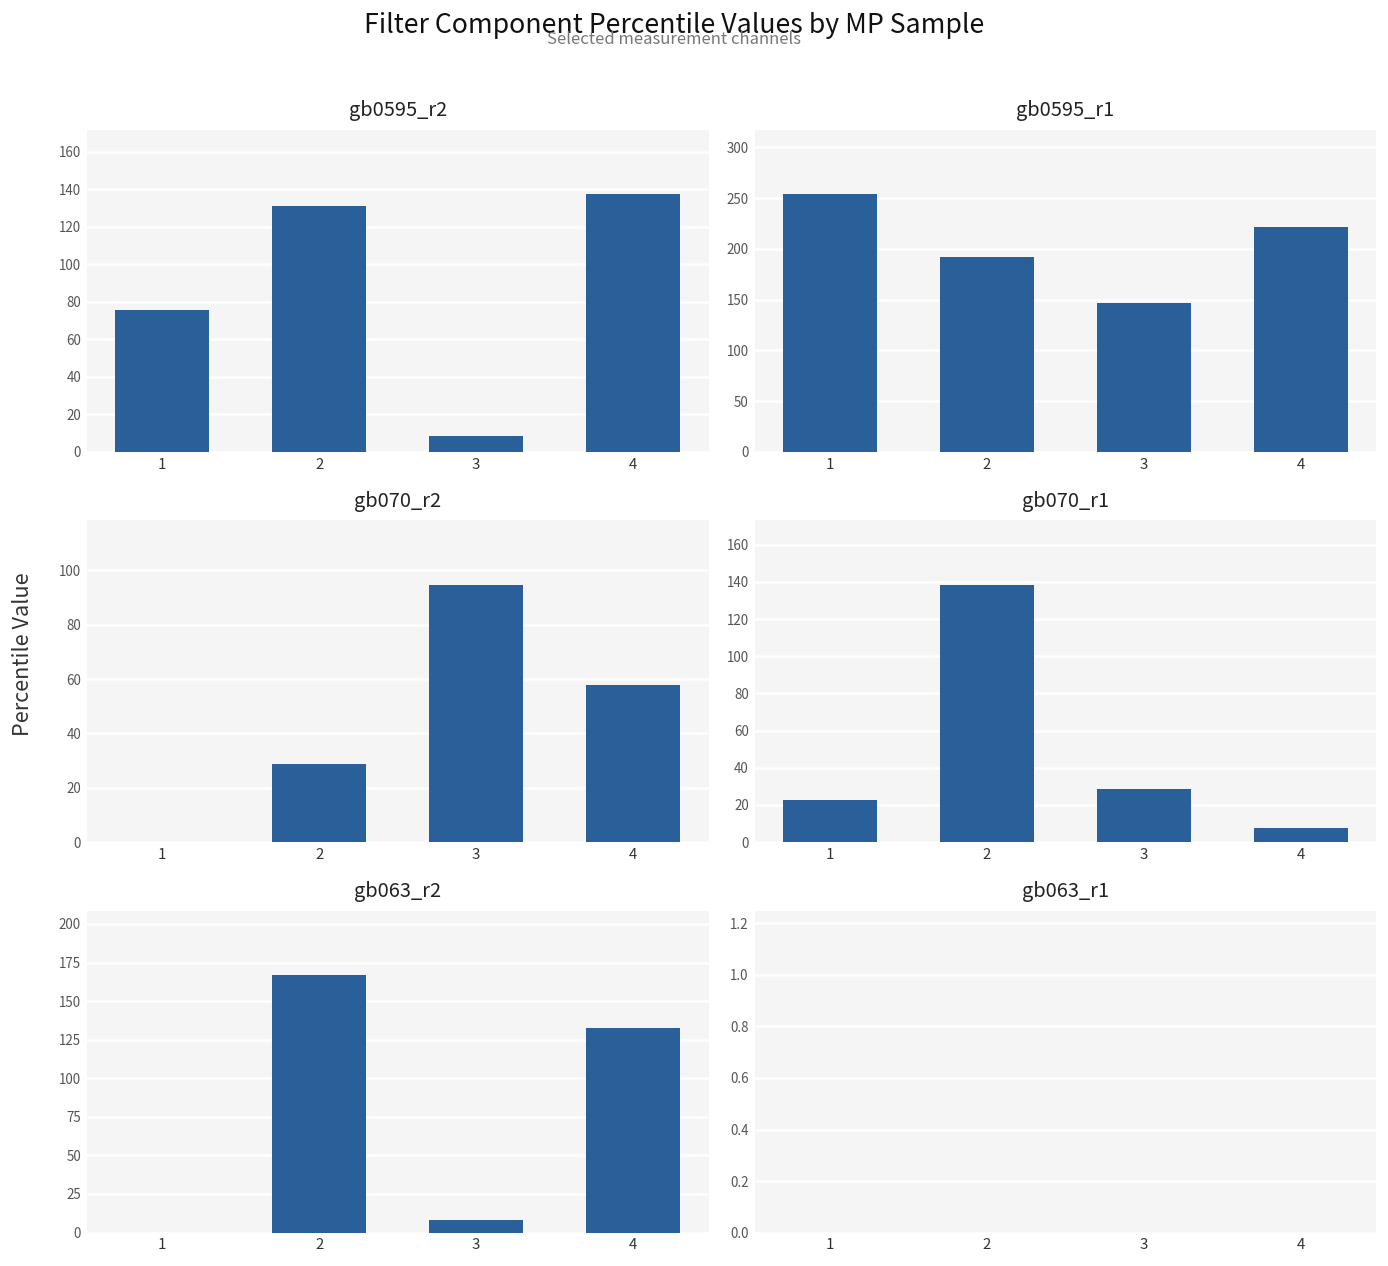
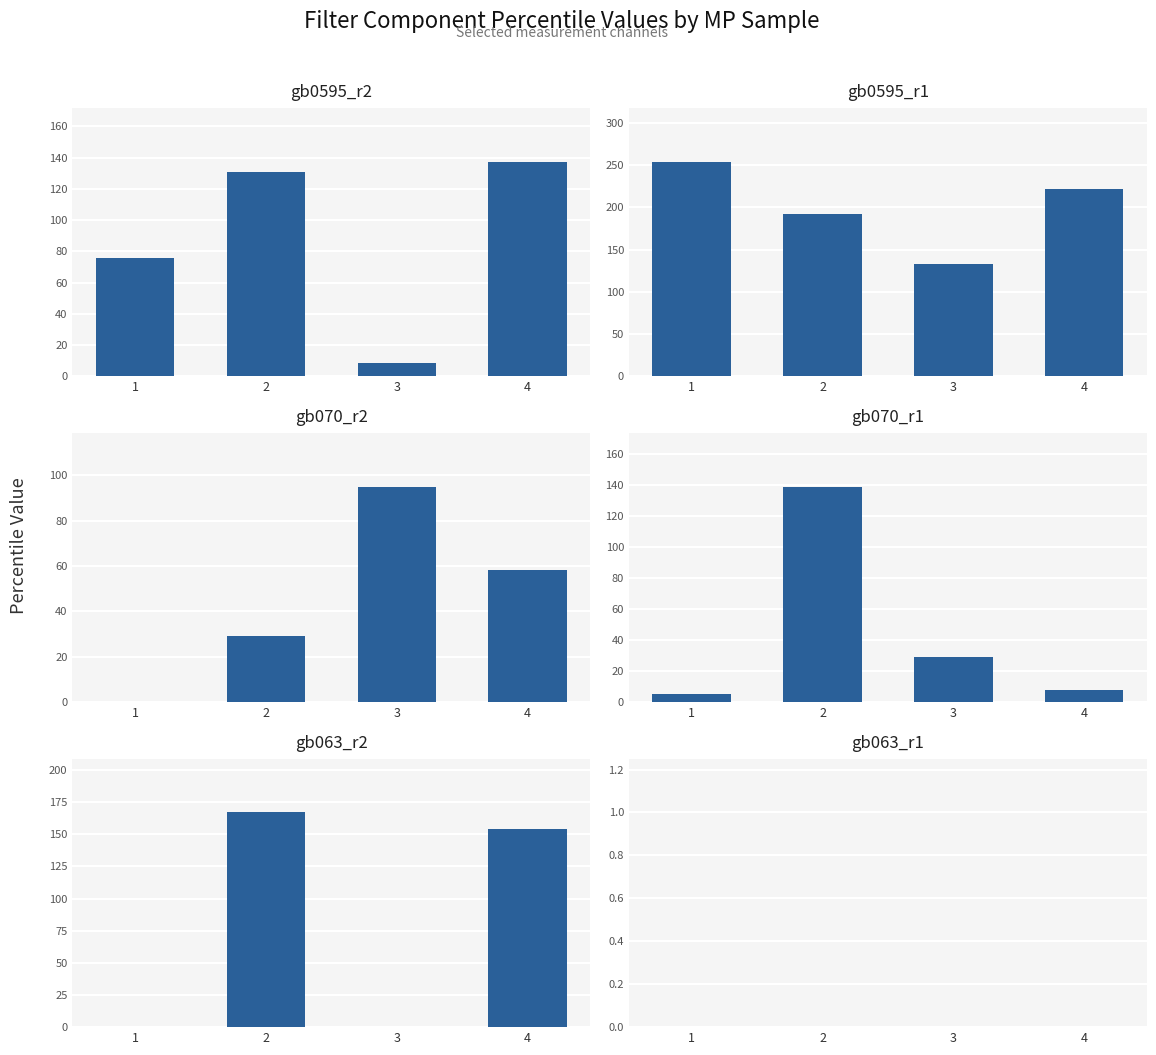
gb0595_r1, 3: 150 -> 130
gb070_r1, 1: 23 -> 5
gb063_r2, 3: 8 -> 0
gb063_r2, 4: 133 -> 154
